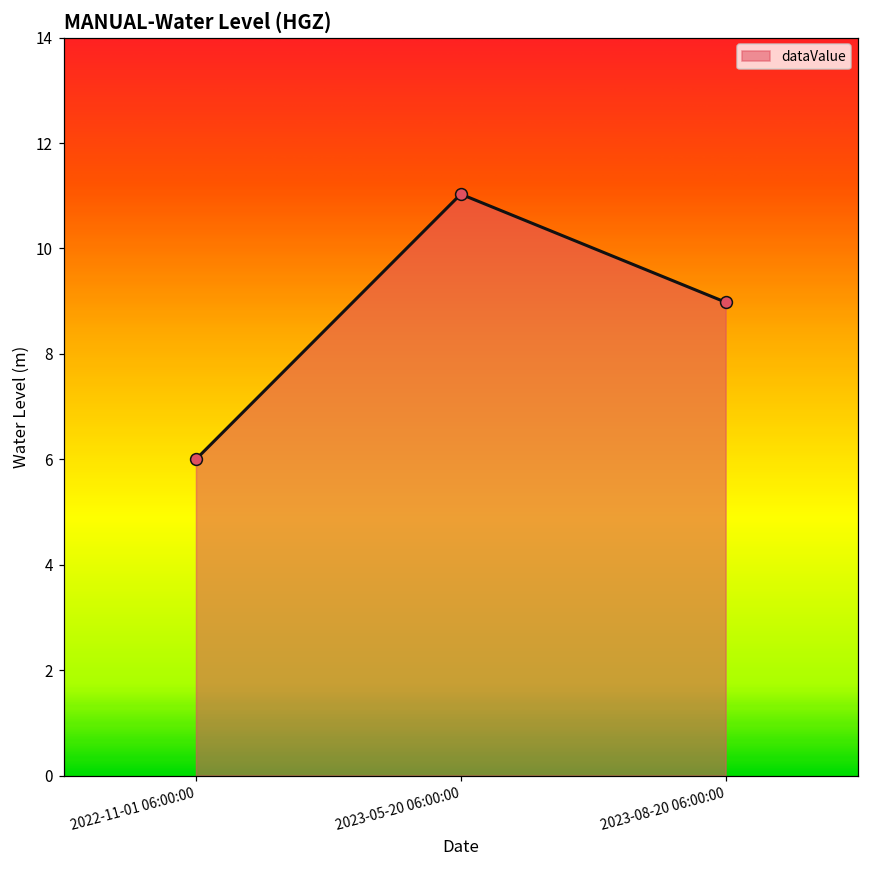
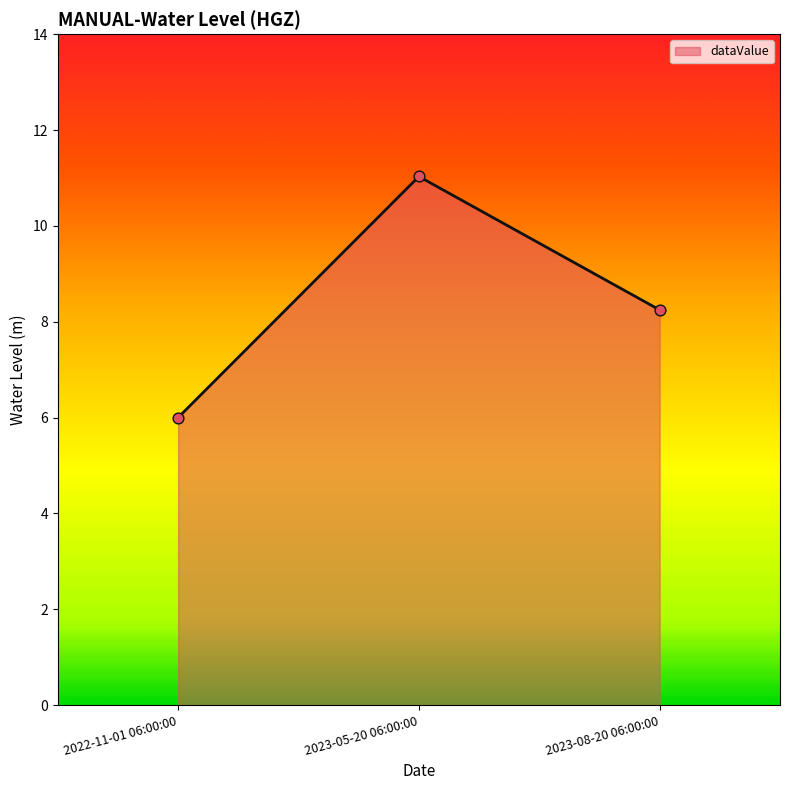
2023-08-20 06:00:00: 9.0 -> 8.2
